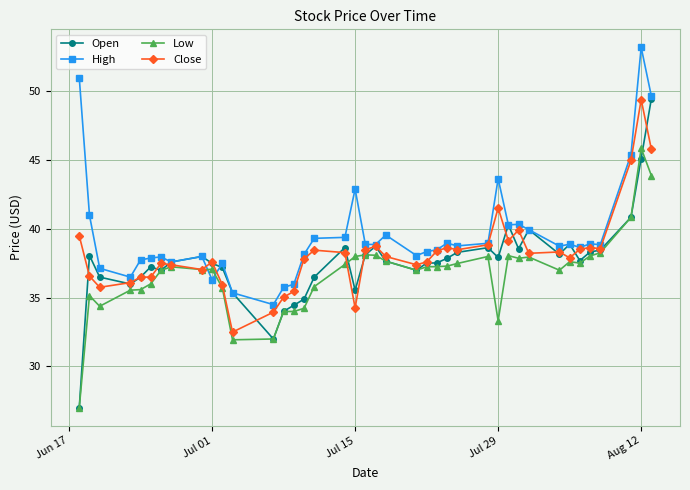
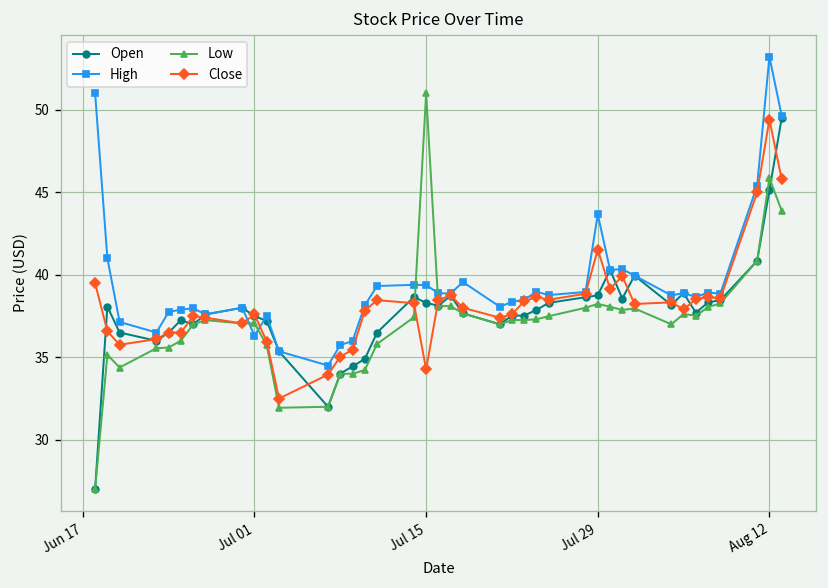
Open, Jul 15: 35.5 -> 38.3
High, Jul 15: 42.9 -> 39.4
Low, Jul 15: 38 -> 51
Open, Jul 29: 37.9 -> 38.8
Low, Jul 29: 33.3 -> 38.2
